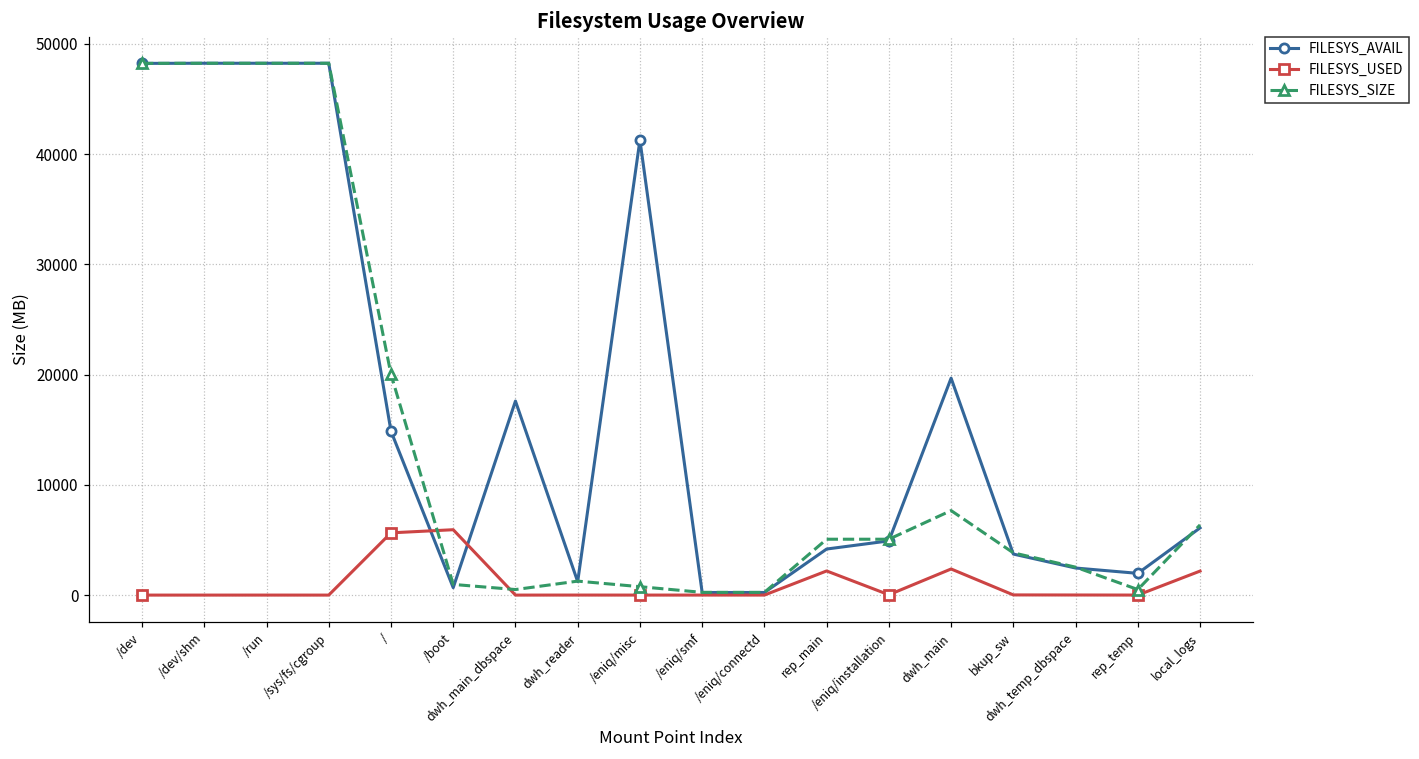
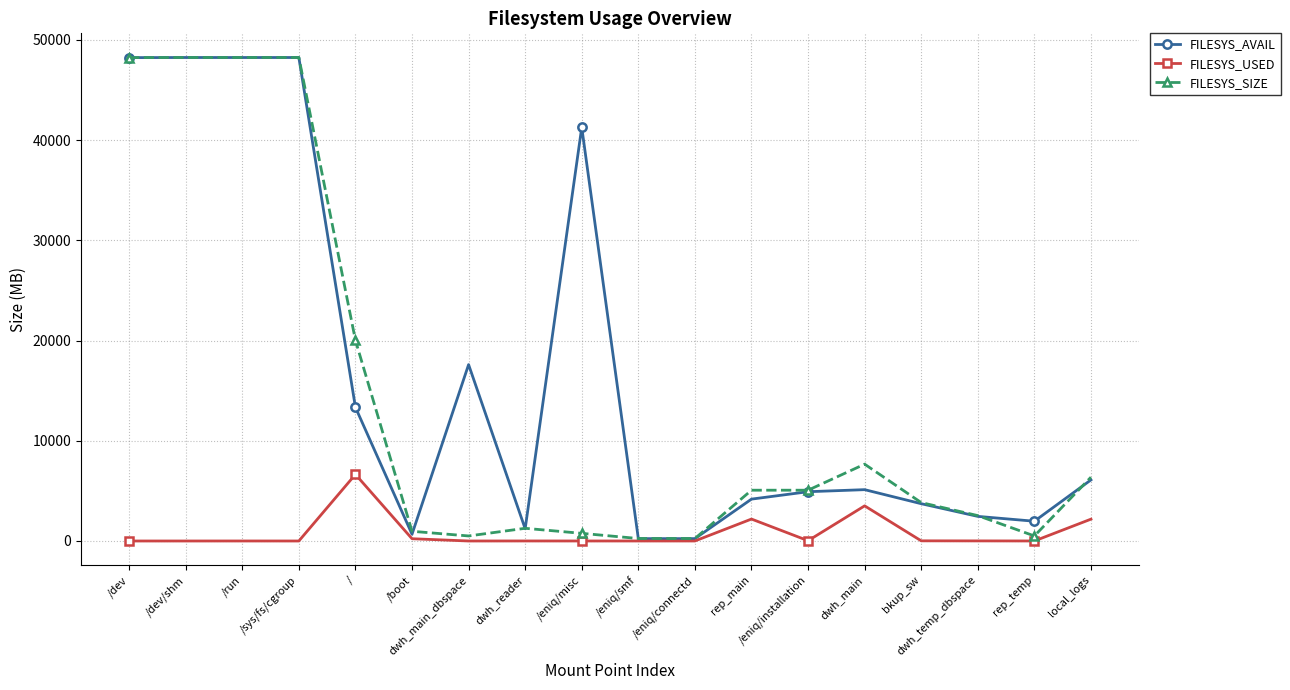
FILESYS_AVAIL, /: 14900 -> 13300
FILESYS_USED, /: 5600 -> 6600
FILESYS_USED, /boot: 5900 -> 200
FILESYS_AVAIL, dwh_main: 19700 -> 5100
FILESYS_USED, dwh_main: 2400 -> 3500
